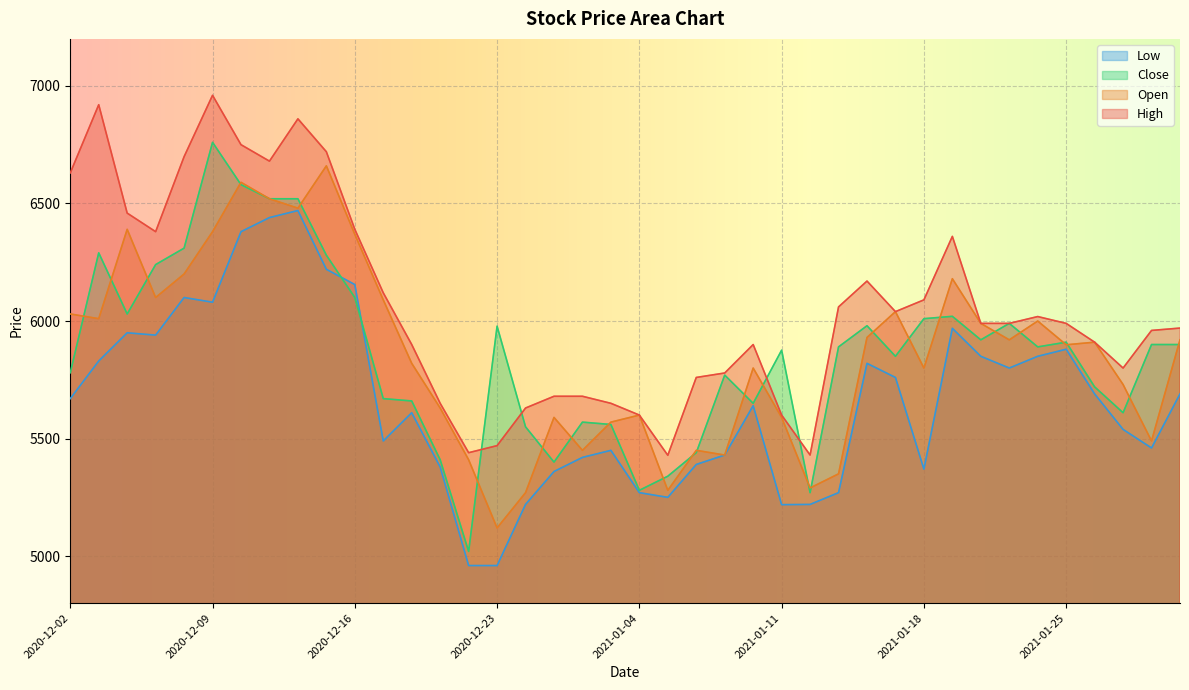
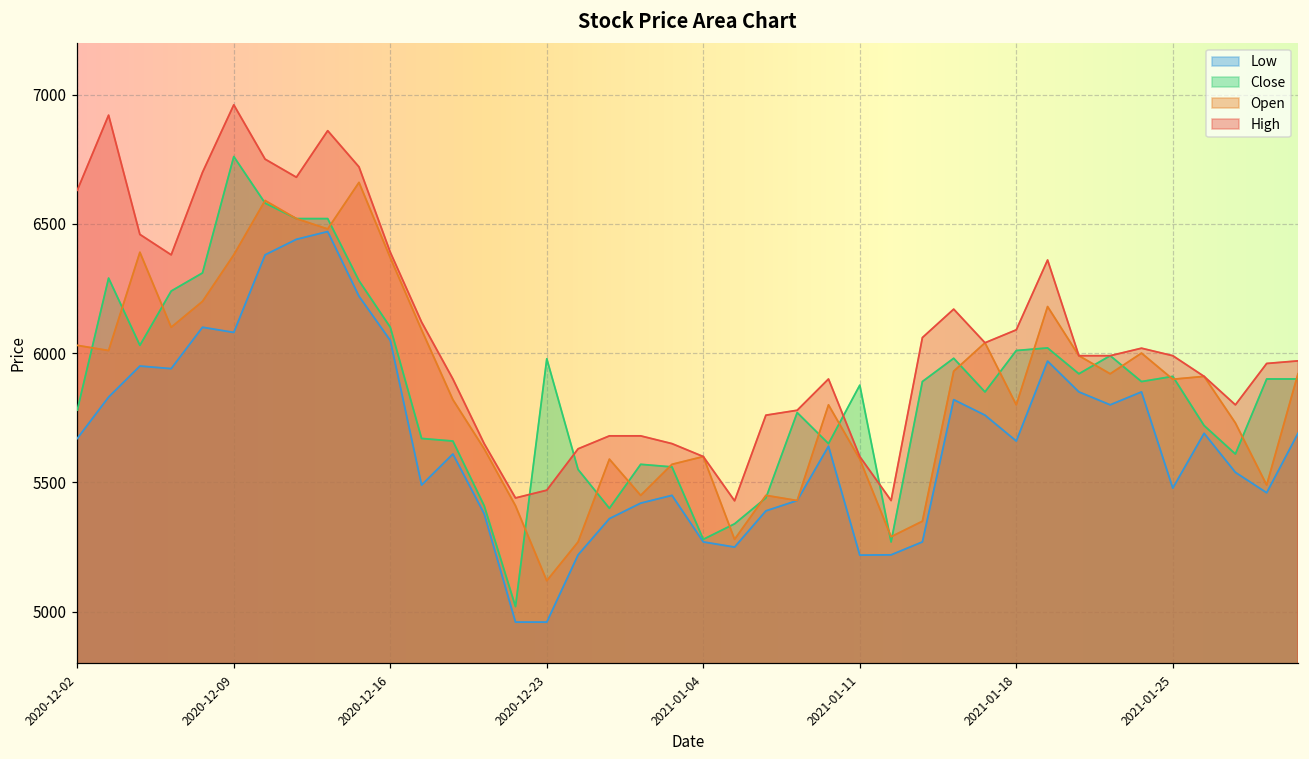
Low, 2020-12-16: 6160 -> 6050
Low, 2021-01-18: 5370 -> 5660
Low, 2021-01-25: 5880 -> 5480
